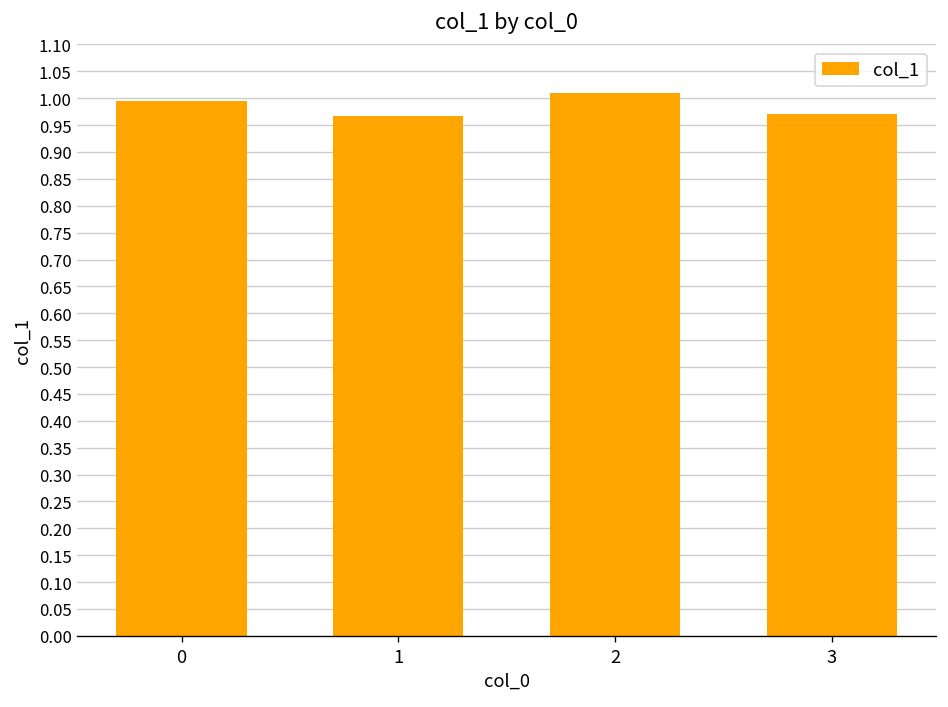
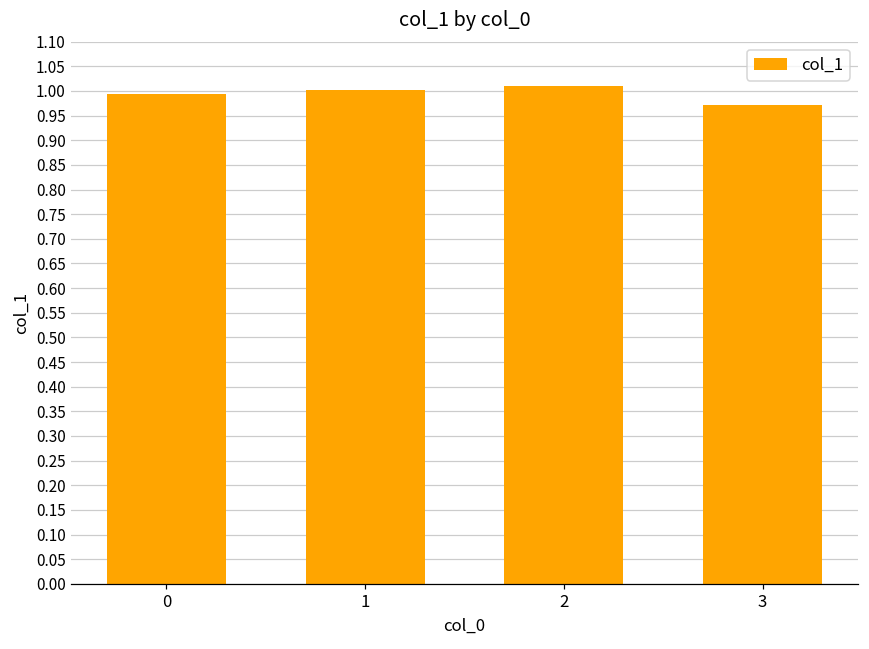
1: 0.97 -> 1.00
